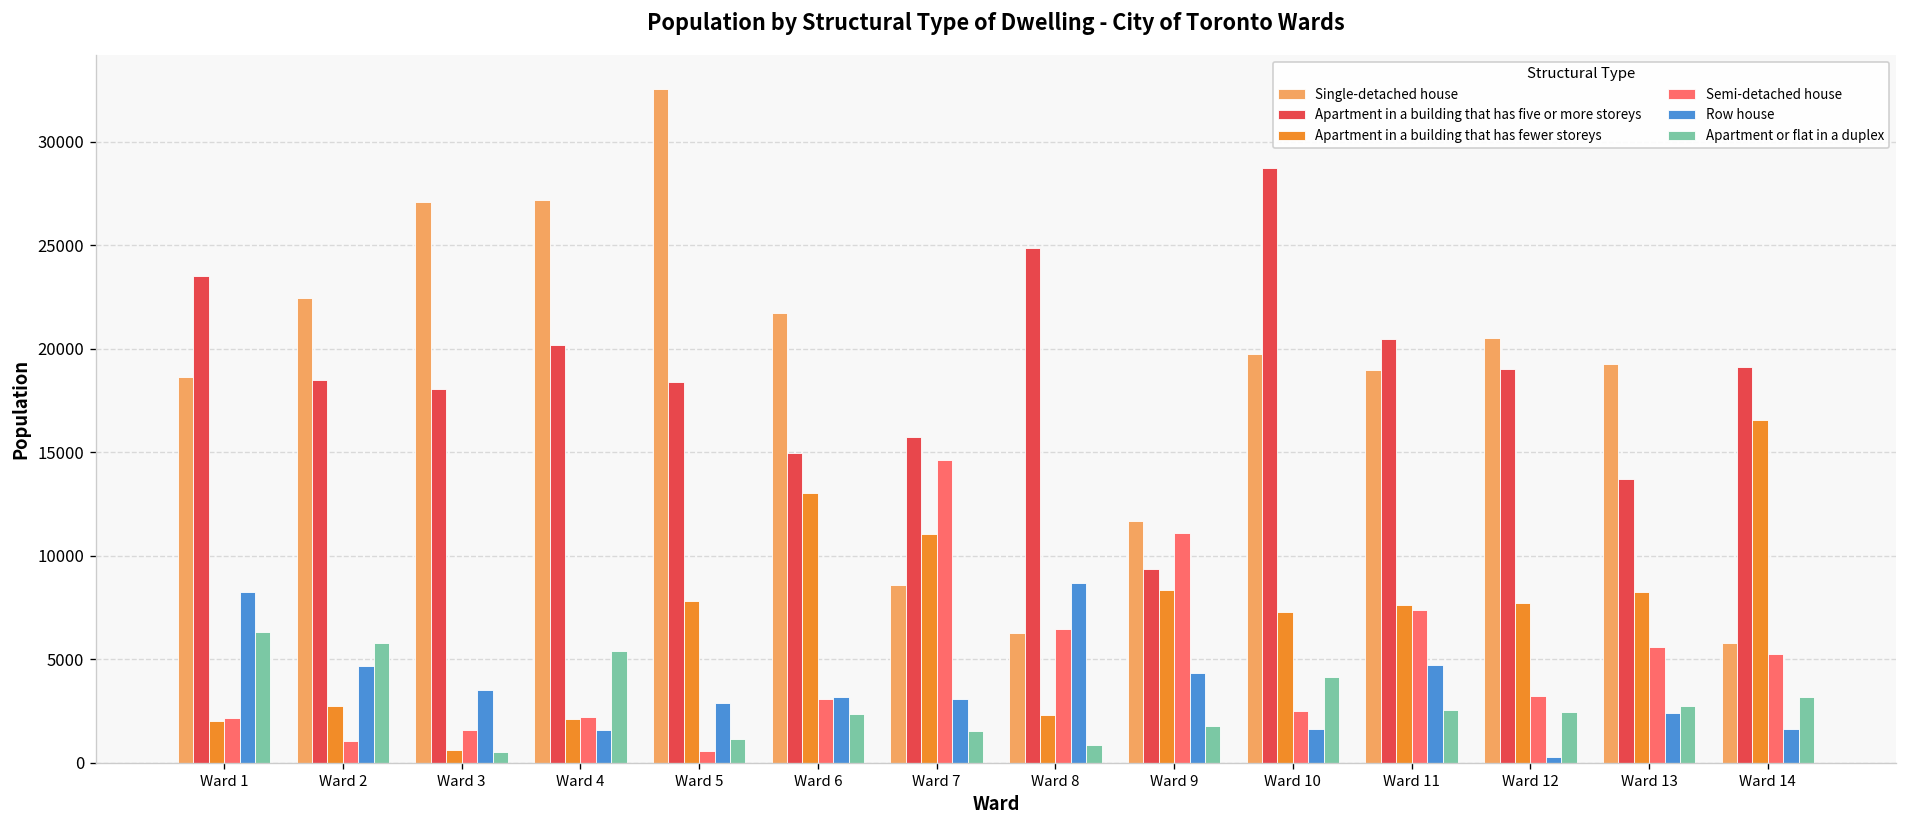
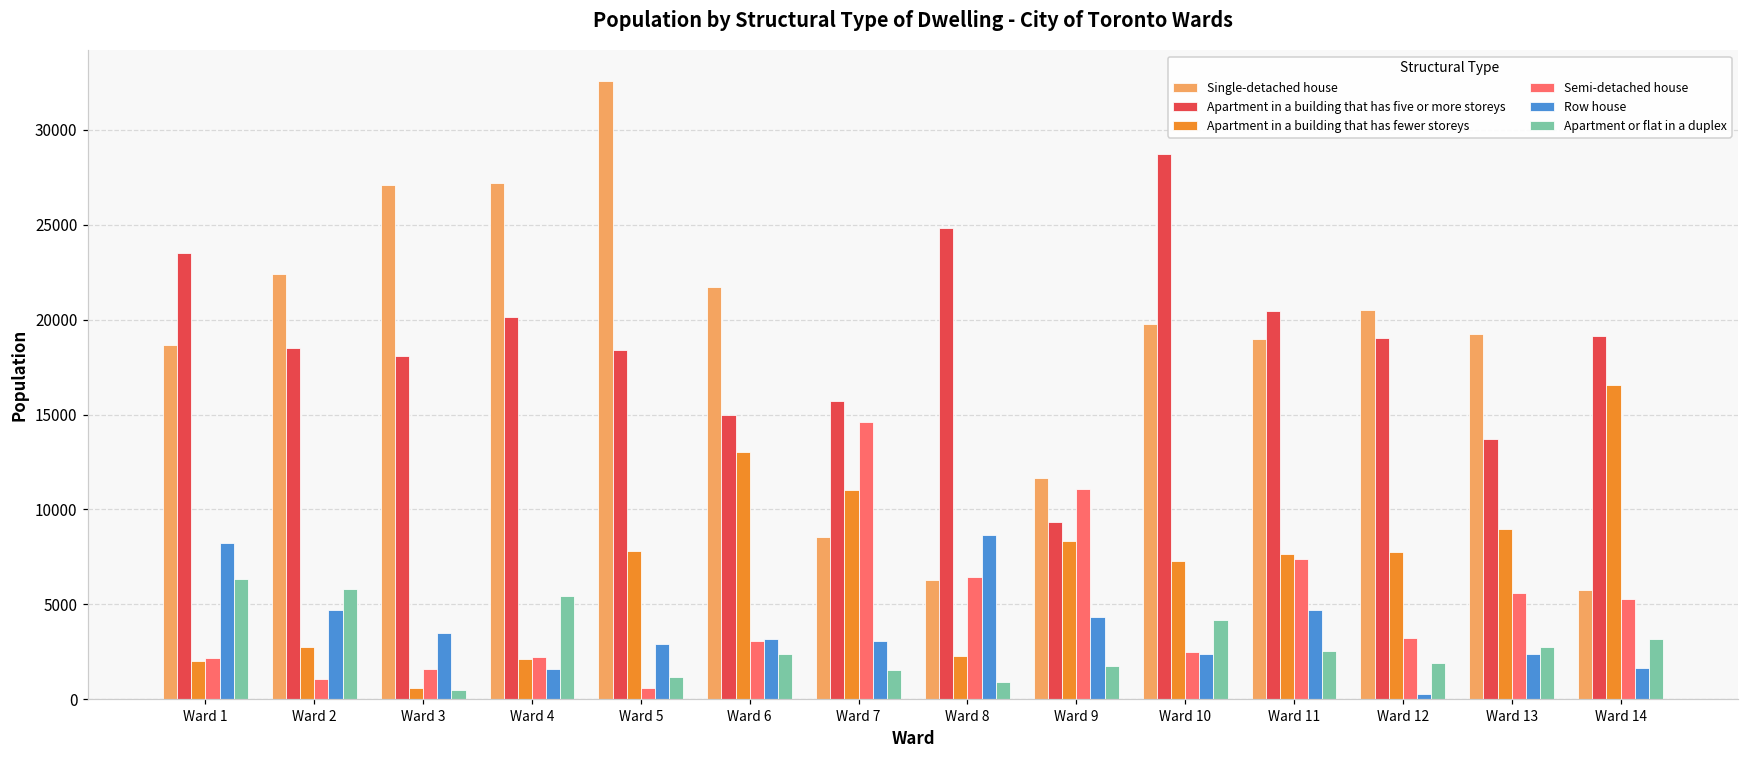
Row house, Ward 10: 1600 -> 2400
Apartment or flat in a duplex, Ward 12: 2500 -> 1900
Apartment in a building that has fewer storeys, Ward 13: 8200 -> 9000
